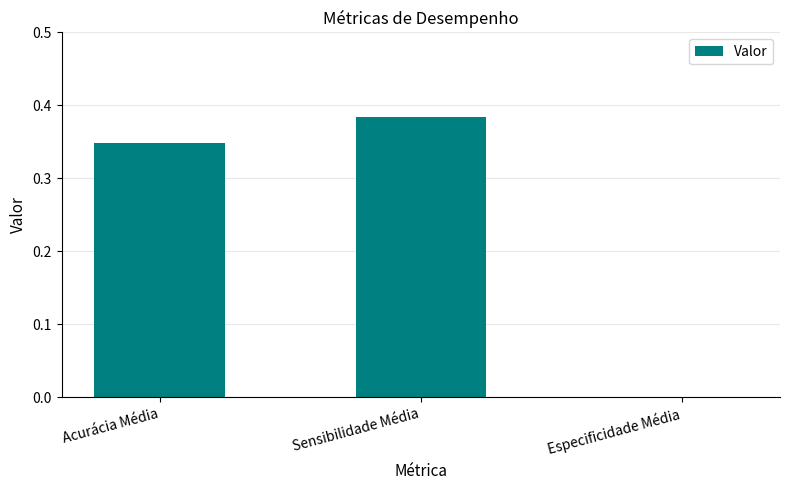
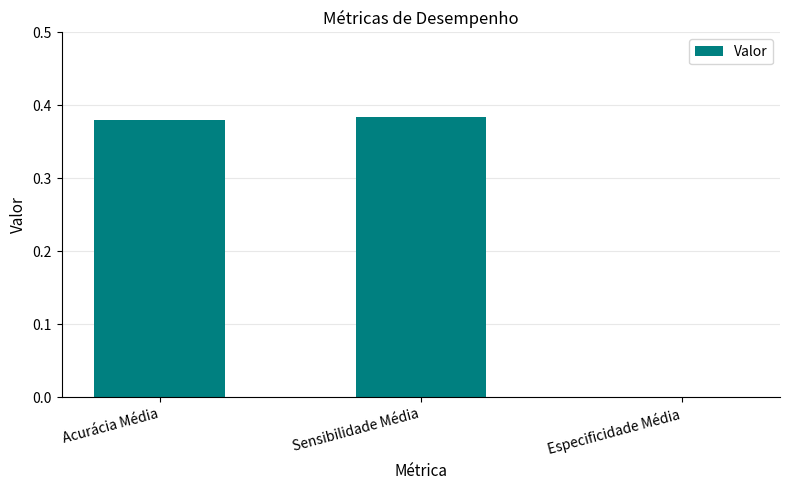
Acurácia Média: 0.35 -> 0.38
